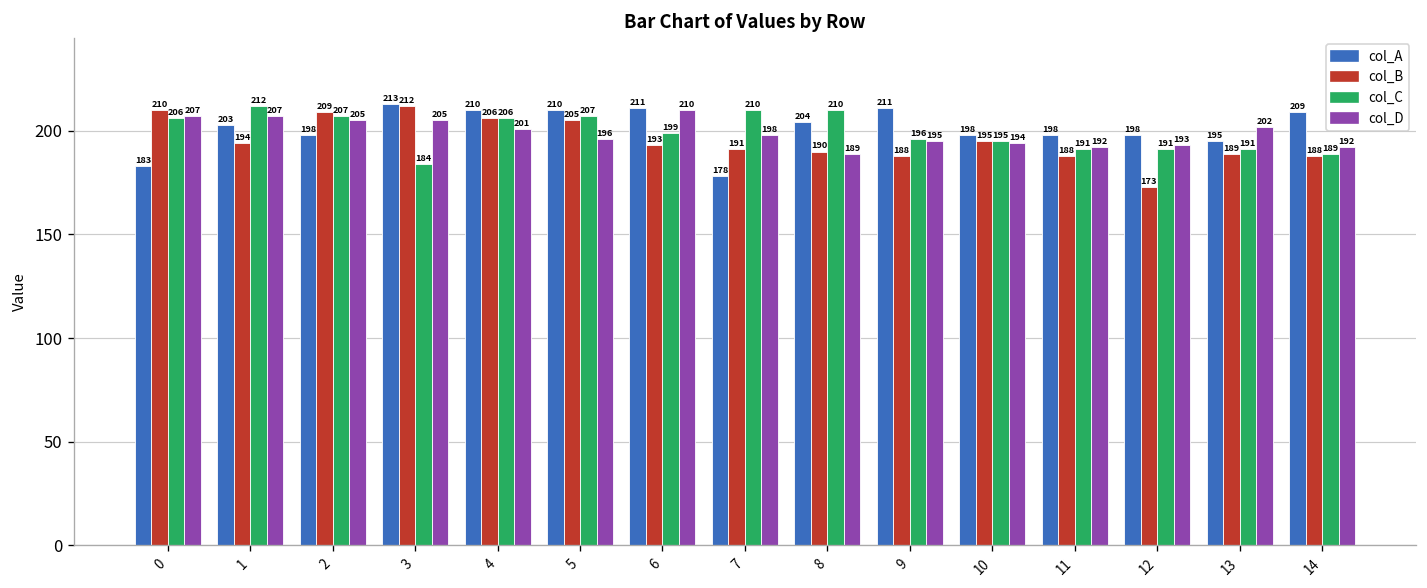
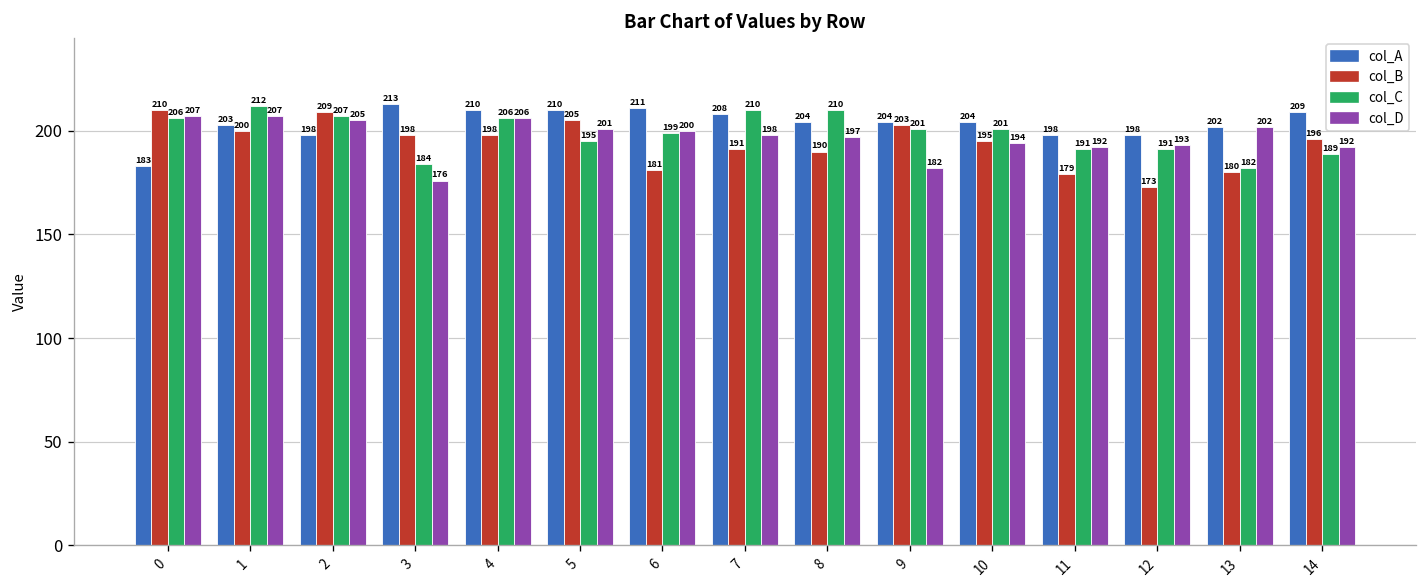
col_B, 1: 194 -> 200
col_B, 3: 212 -> 198
col_D, 3: 205 -> 176
col_B, 4: 206 -> 198
col_D, 4: 201 -> 206
col_C, 5: 207 -> 195
col_D, 5: 196 -> 201
col_B, 6: 193 -> 181
col_D, 6: 210 -> 200
col_A, 7: 178 -> 208
col_D, 8: 189 -> 197
col_A, 9: 211 -> 204
col_B, 9: 188 -> 203
col_C, 9: 196 -> 201
col_D, 9: 195 -> 182
col_A, 10: 198 -> 204
col_C, 10: 195 -> 201
col_B, 11: 188 -> 179
col_A, 13: 195 -> 202
col_B, 13: 189 -> 180
col_C, 13: 191 -> 182
col_B, 14: 188 -> 196
